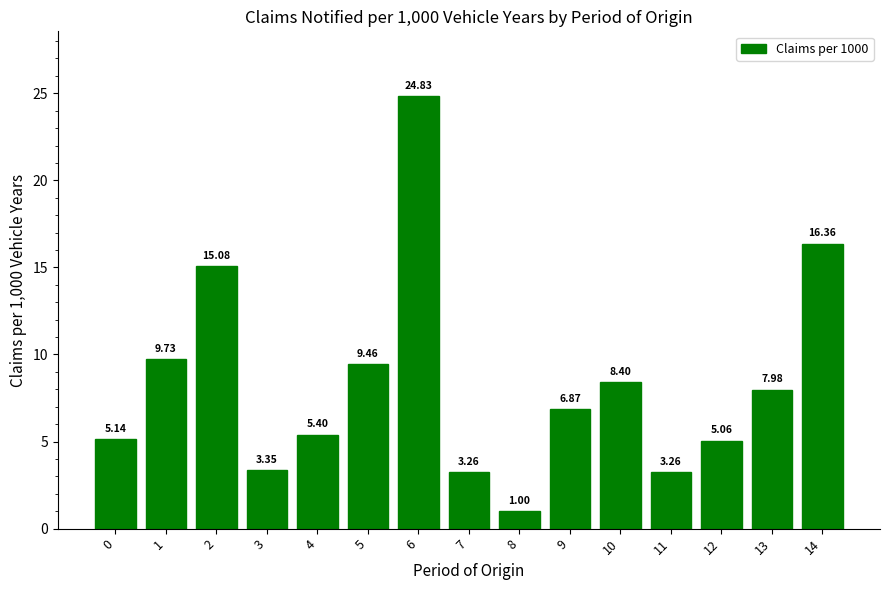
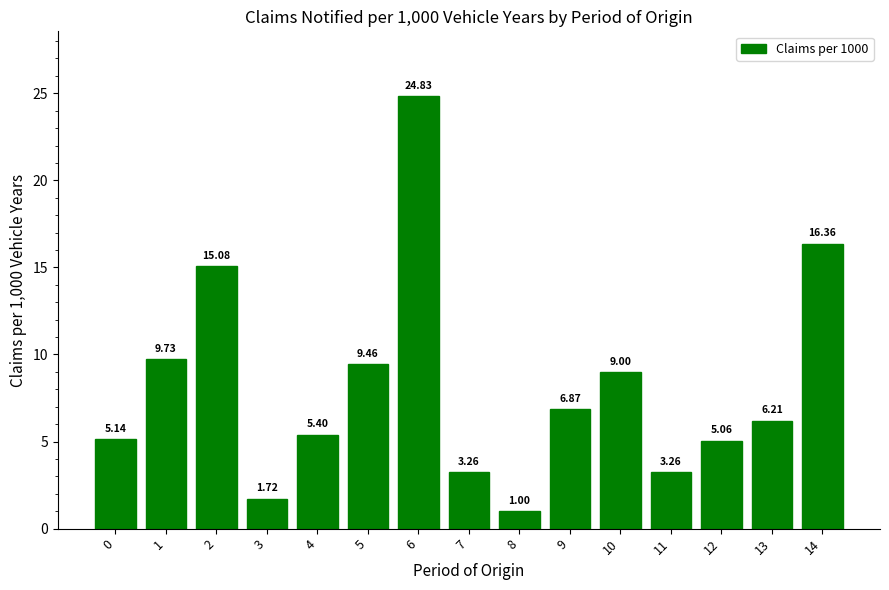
3: 3.35 -> 1.72
10: 8.40 -> 9.00
13: 7.98 -> 6.21
